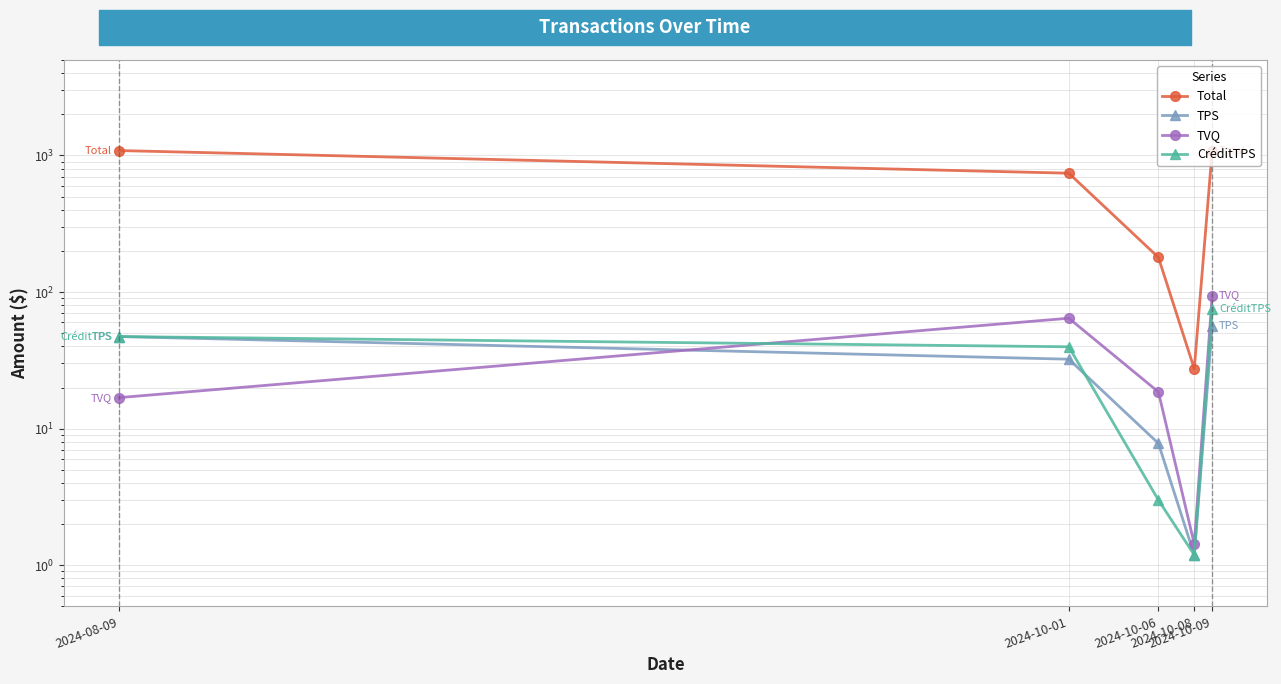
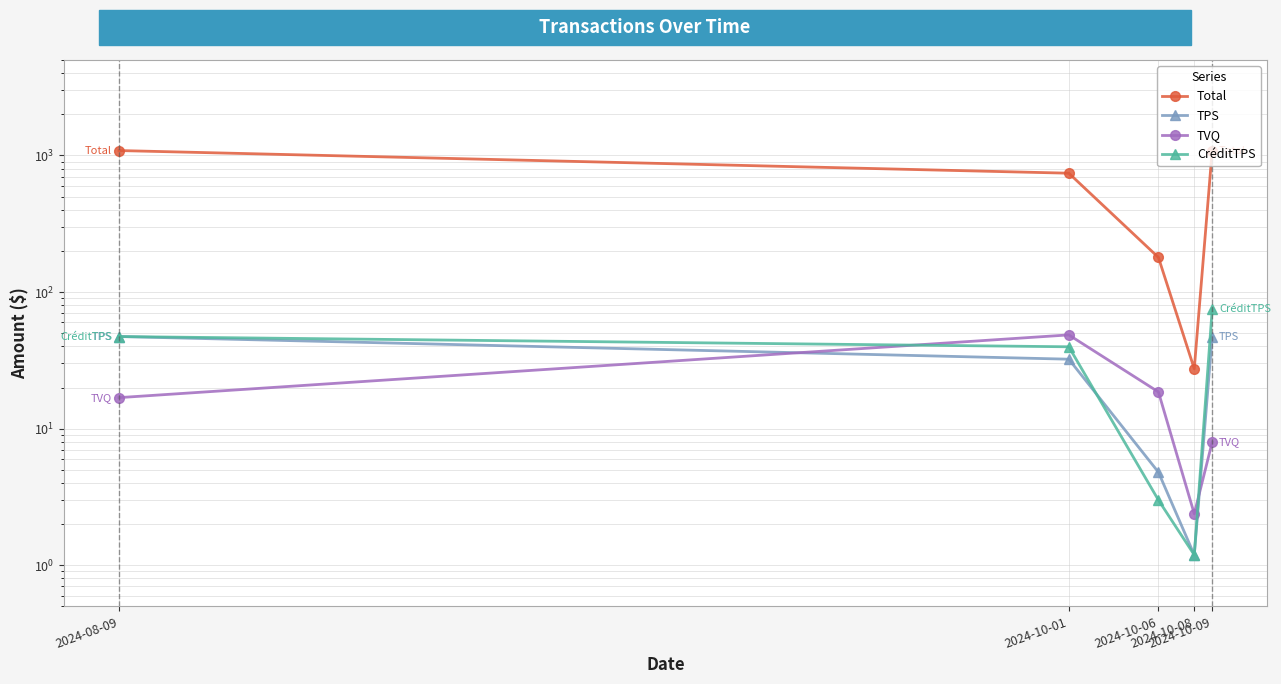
TVQ, 2024-10-01: 60 -> 49
TPS, 2024-10-06: 8 -> 4.8
TVQ, 2024-10-08: 1.4 -> 2.4
TPS, 2024-10-09: 57 -> 47
TVQ, 2024-10-09: 90 -> 8
